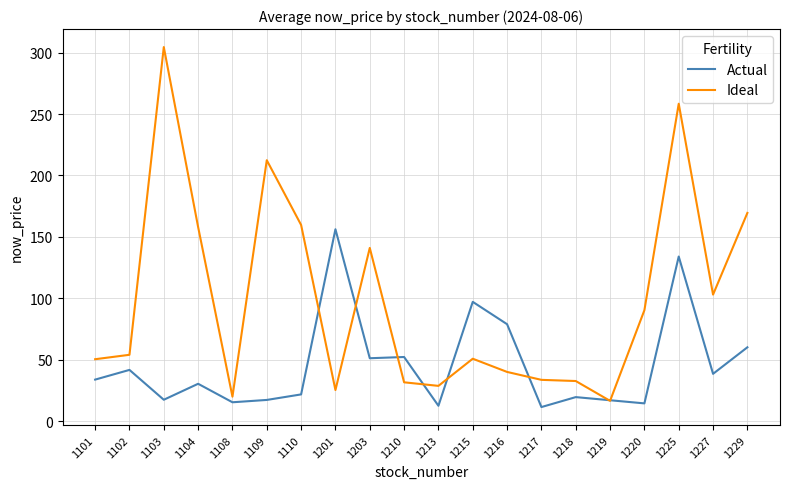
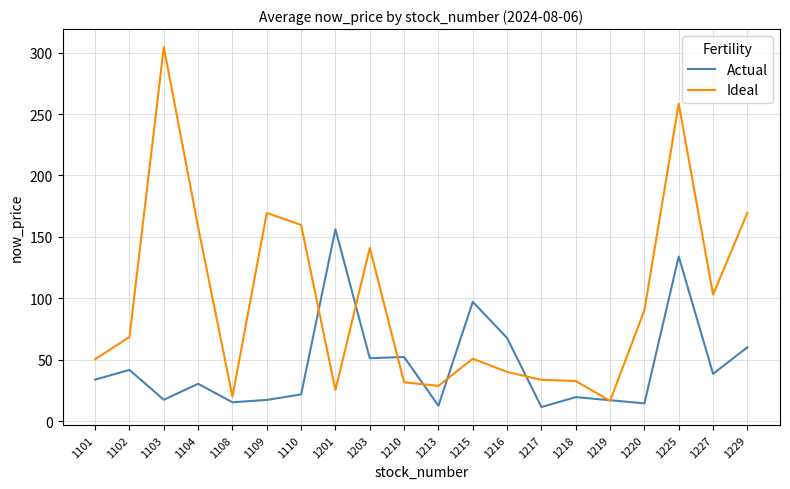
Ideal, 1102: 54 -> 69
Ideal, 1109: 212 -> 170
Actual, 1216: 79 -> 68
